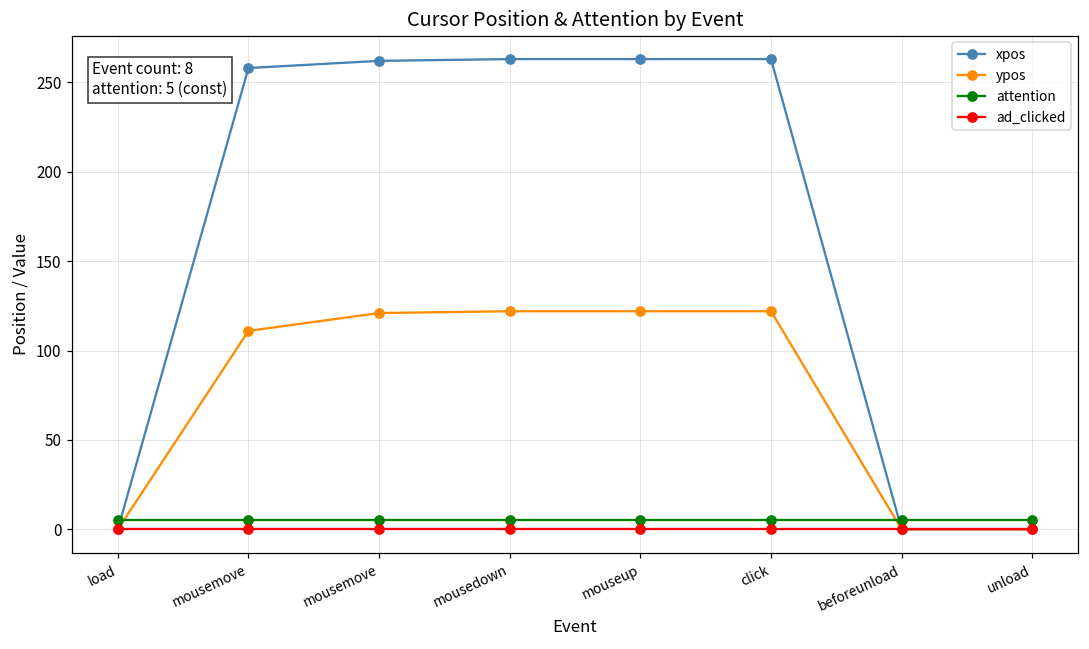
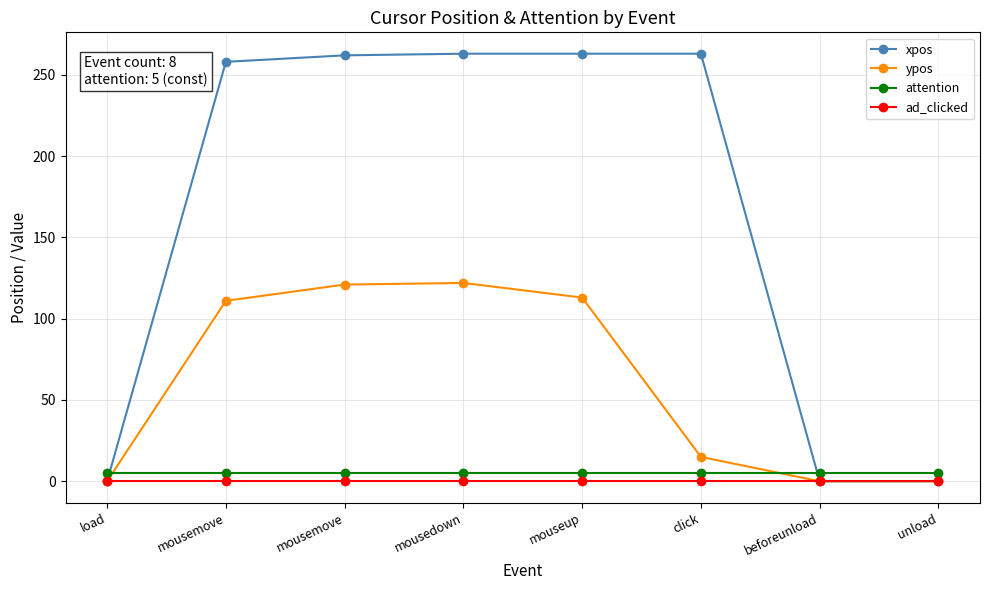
ypos, mouseup: 122 -> 113
ypos, click: 122 -> 15
